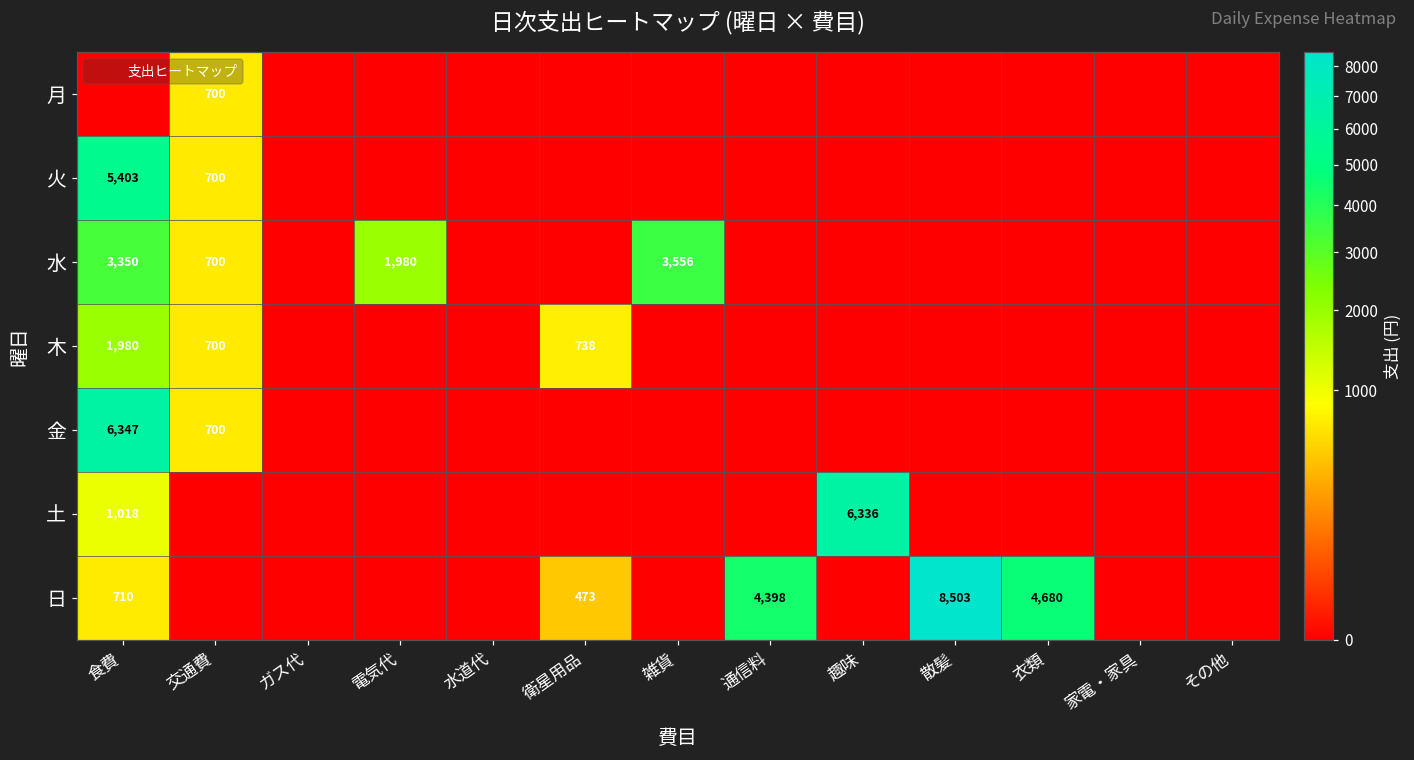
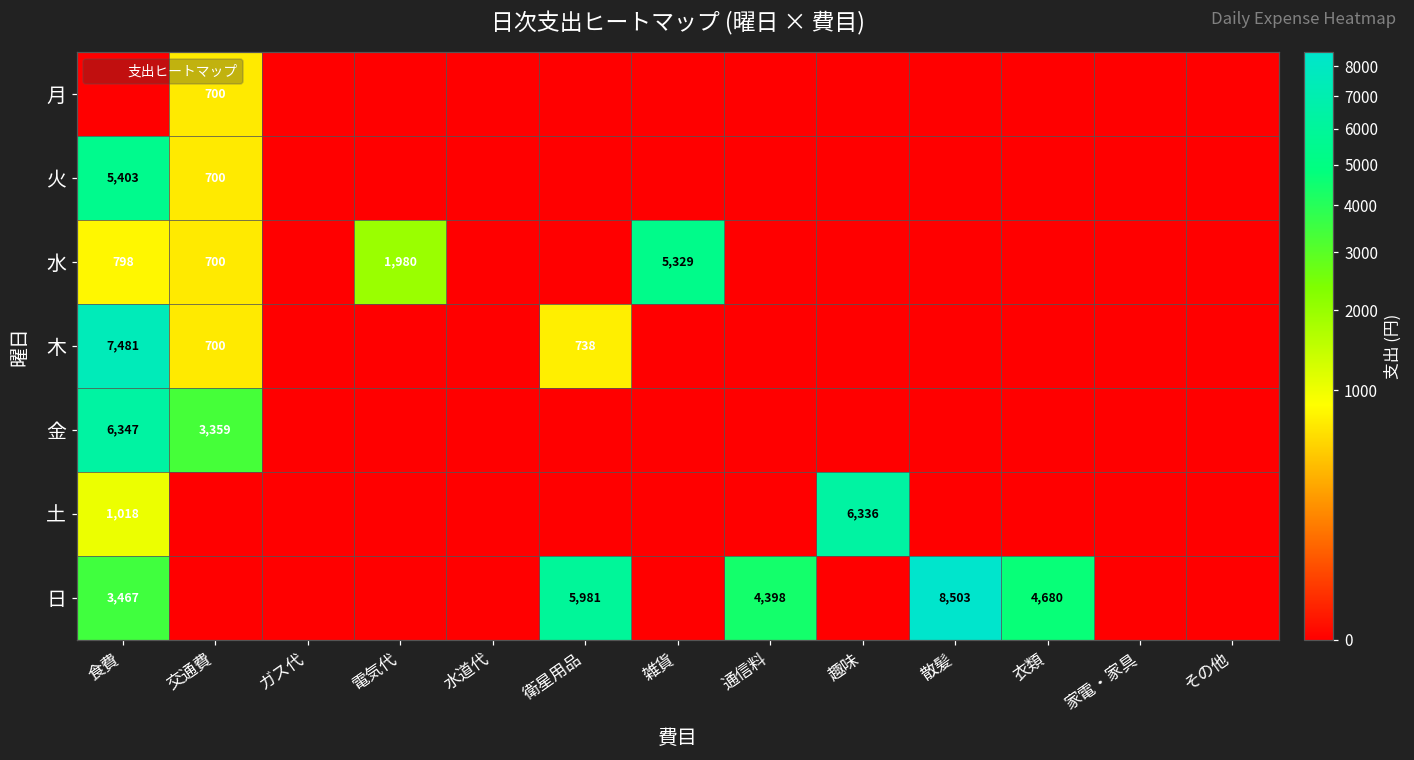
水, 食費: 3,350 -> 798
水, 雑貨: 3,556 -> 5,329
木, 食費: 1,980 -> 7,481
金, 交通費: 700 -> 3,359
日, 食費: 710 -> 3,467
日, 衛星用品: 473 -> 5,981
